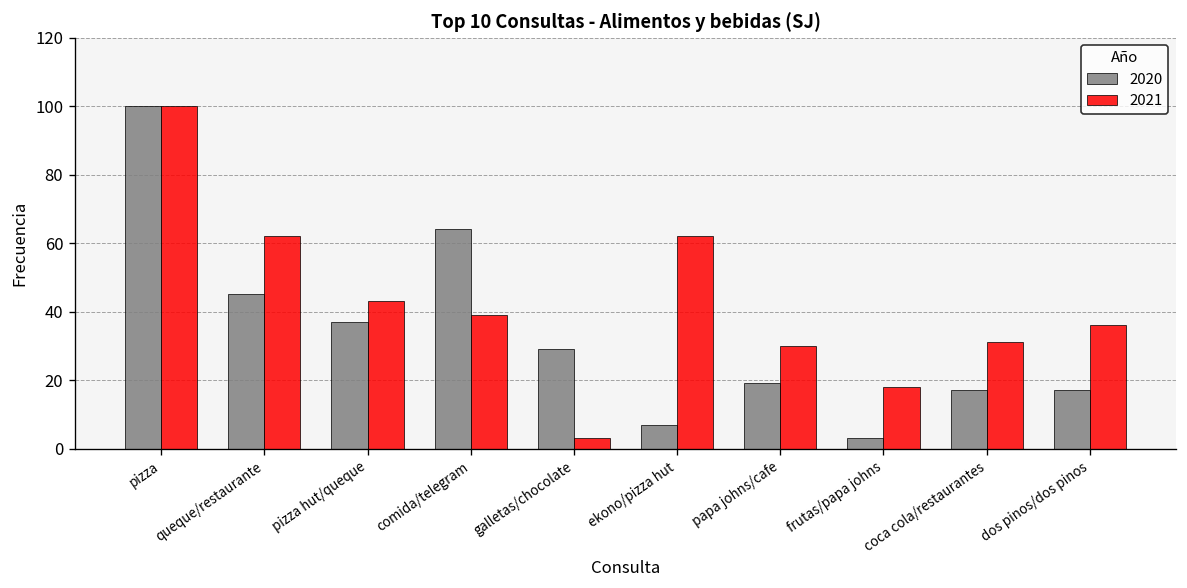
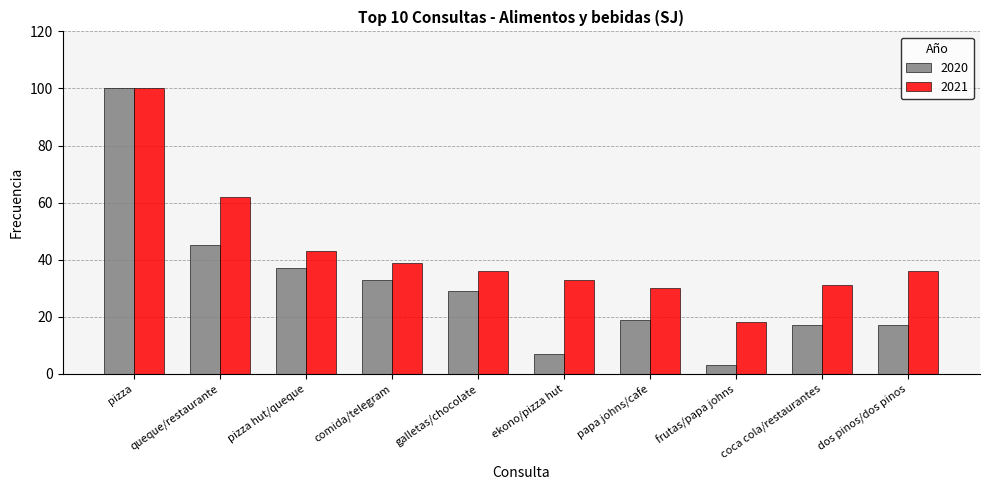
2020, comida/telegram: 64 -> 33
2021, galletas/chocolate: 3 -> 36
2021, ekono/pizza hut: 62 -> 33
